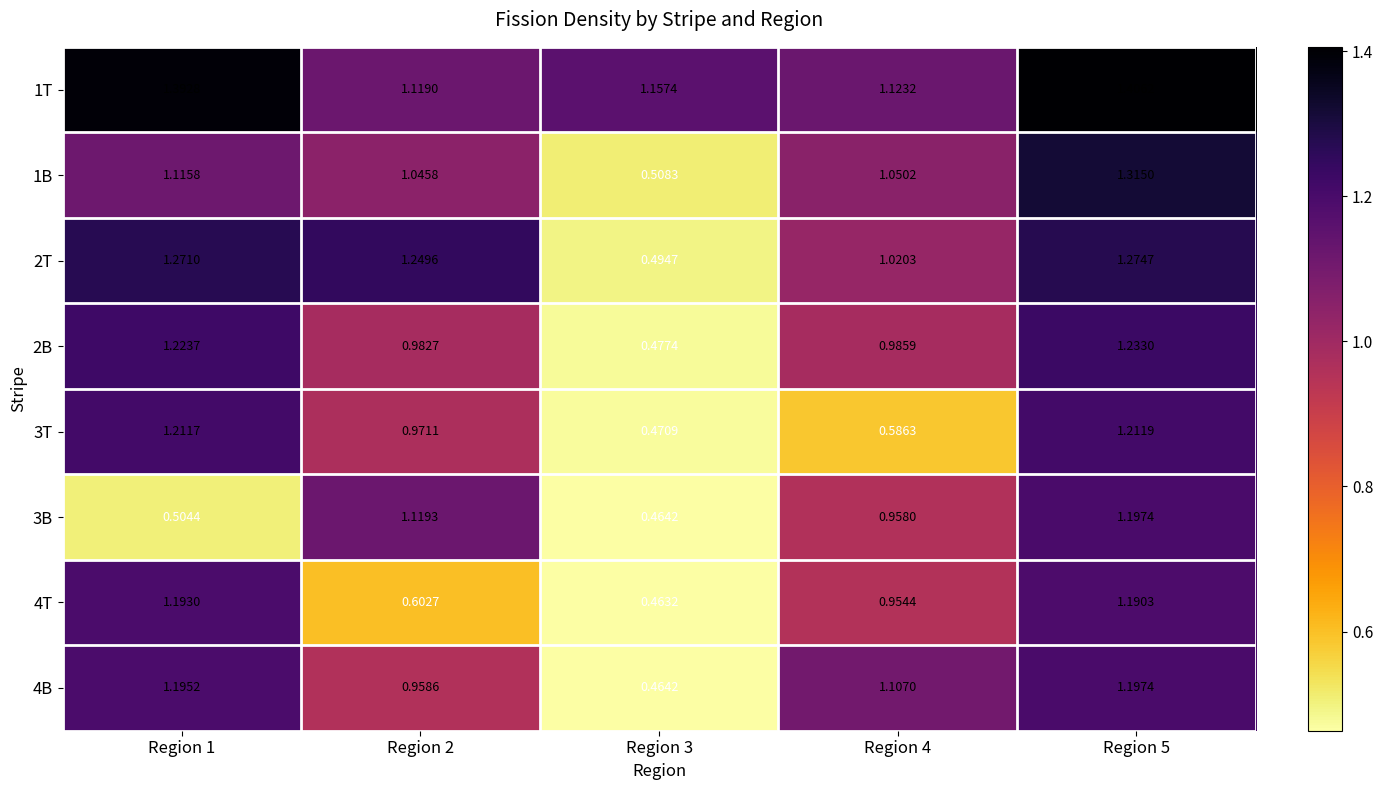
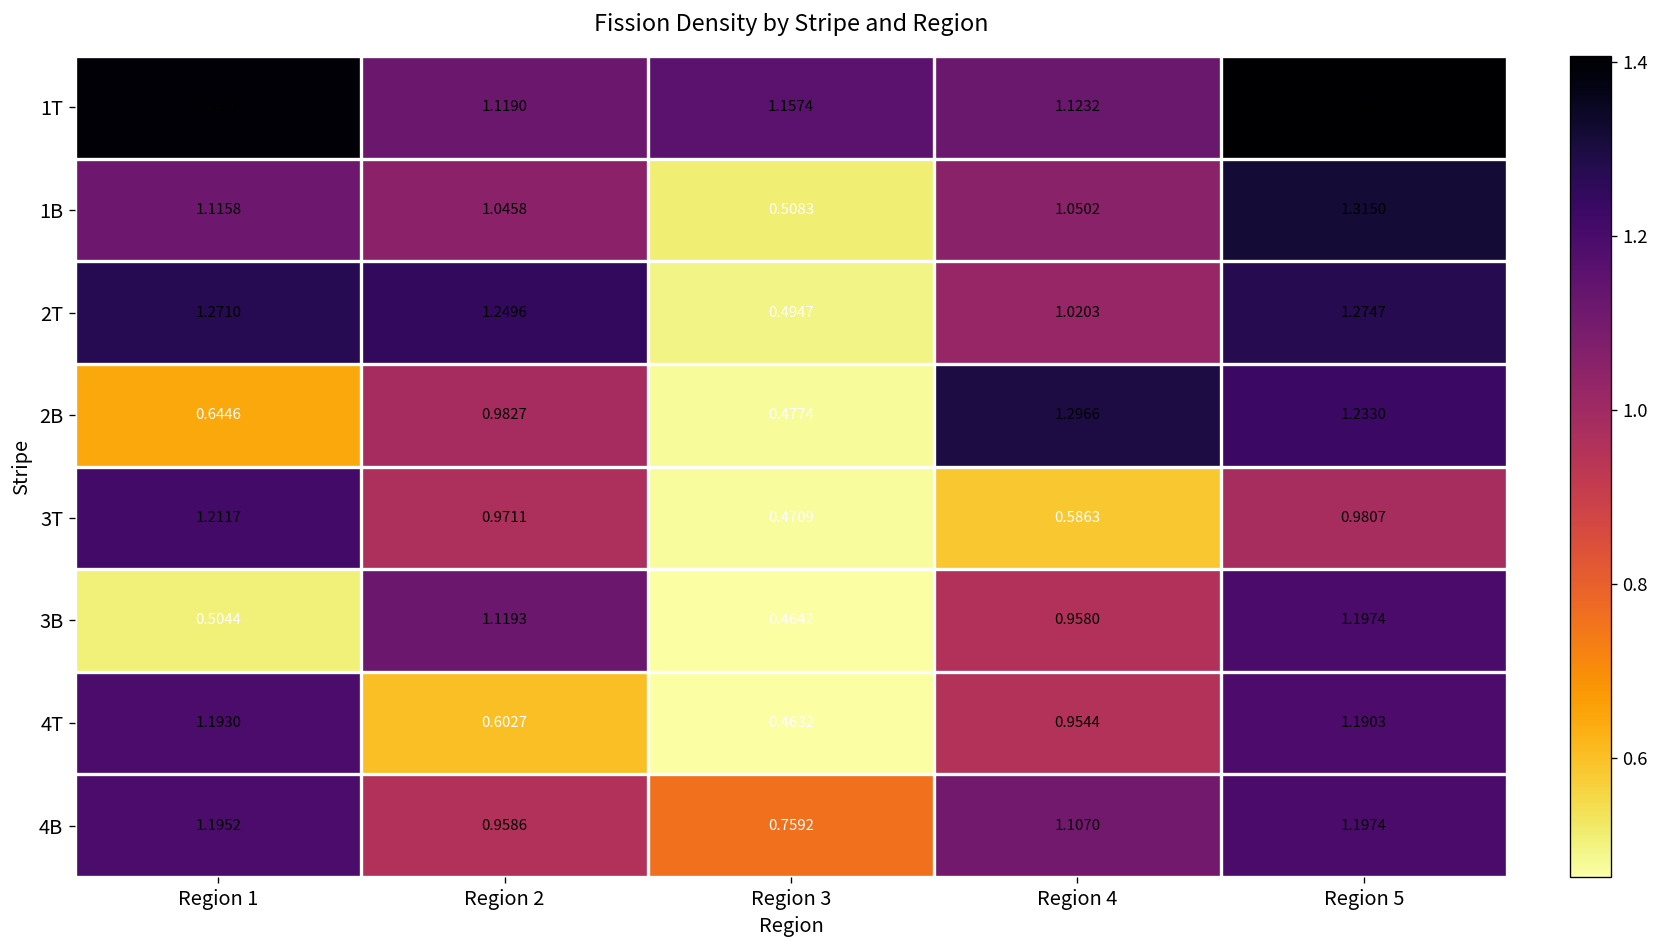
2B, Region 1: 1.2237 -> 0.6446
2B, Region 4: 0.9859 -> 1.2966
3T, Region 5: 1.2119 -> 0.9807
4B, Region 3: 0.4642 -> 0.7592
